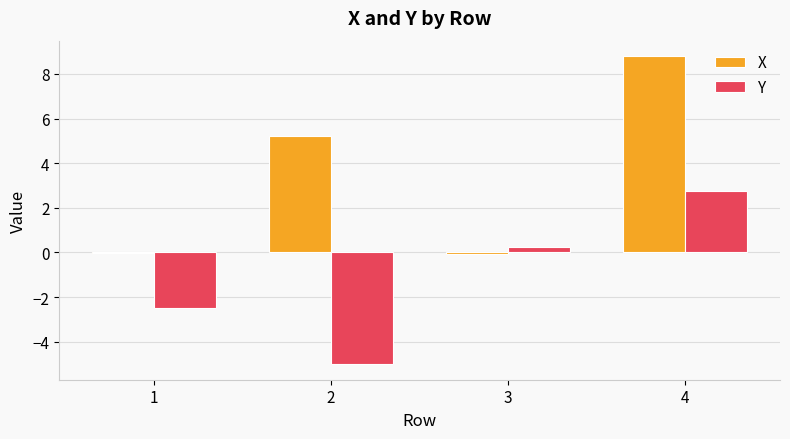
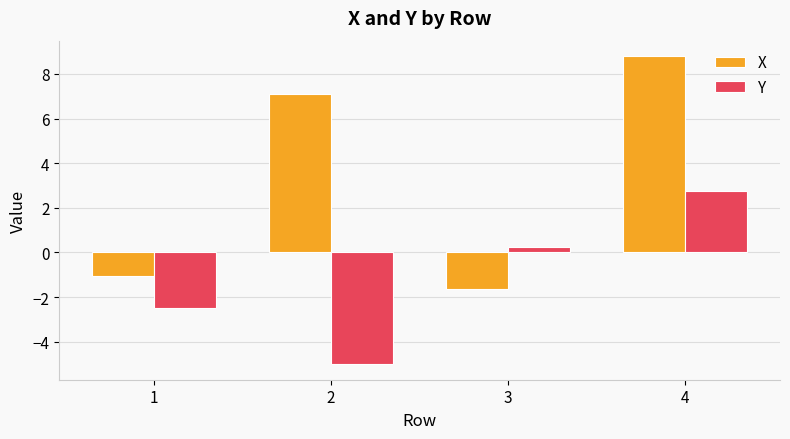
X, 1: 0.0 -> -1.0
X, 2: 5.2 -> 7.1
X, 3: -0.1 -> -1.6
